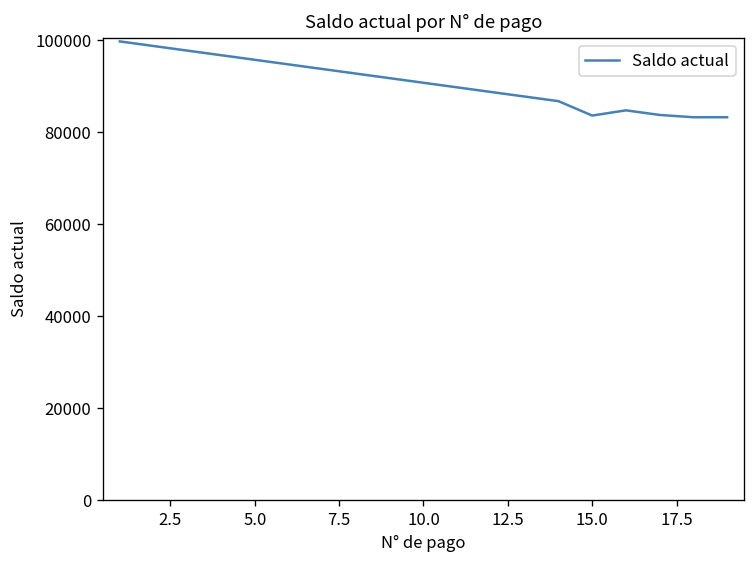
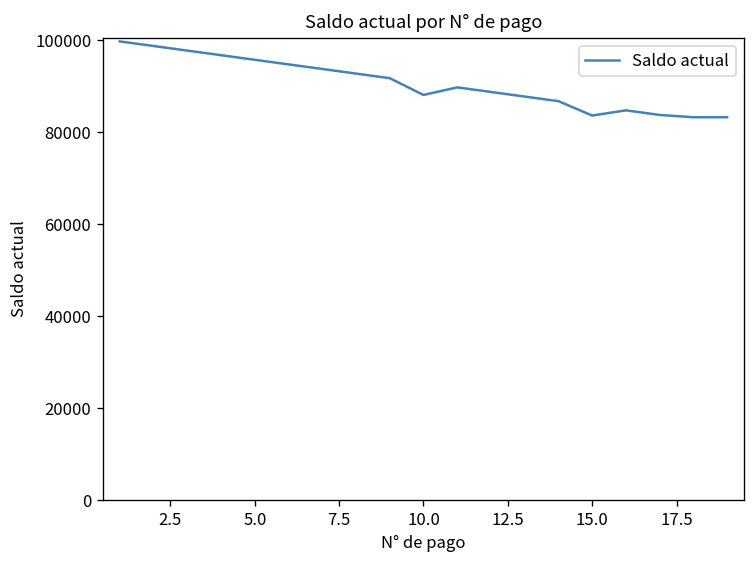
10.0: 91000 -> 88000
